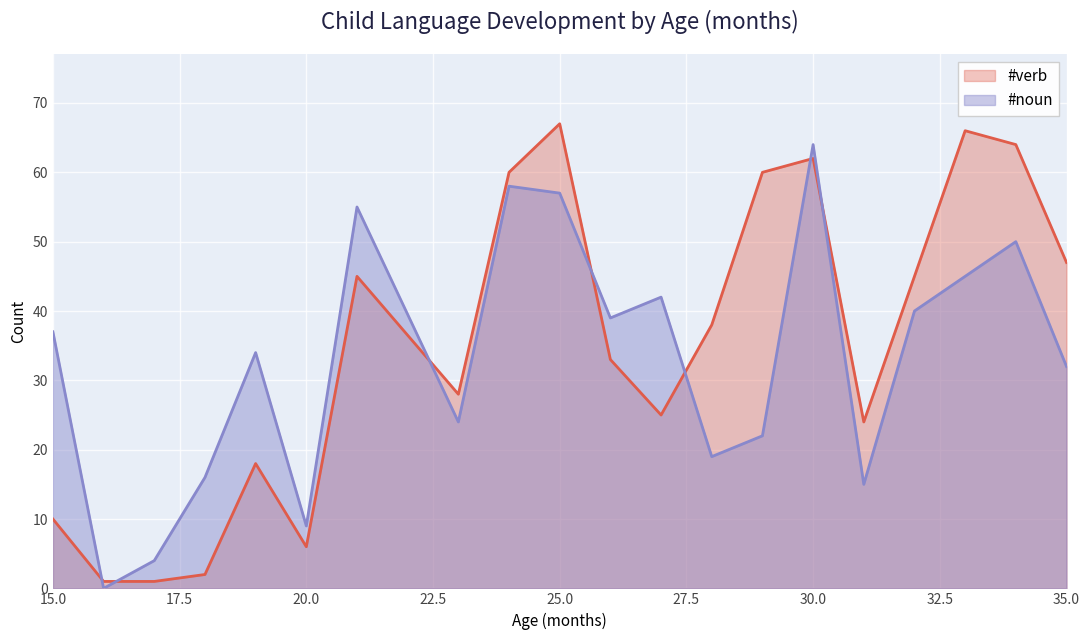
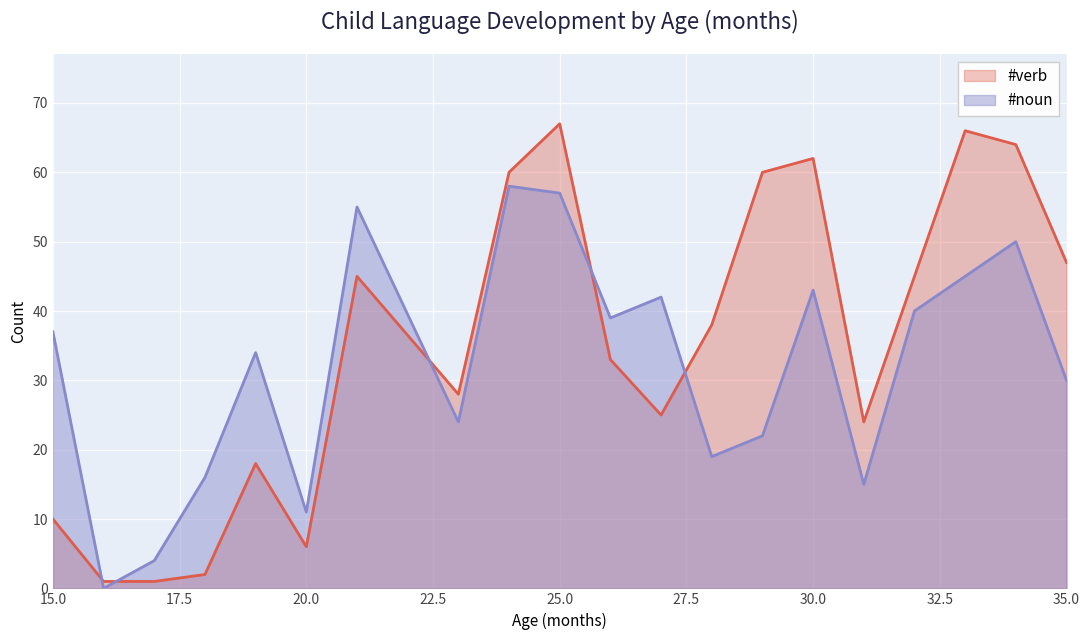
#noun, 20.0: 9 -> 11
#noun, 30.0: 64 -> 43
#noun, 35.0: 32 -> 30
